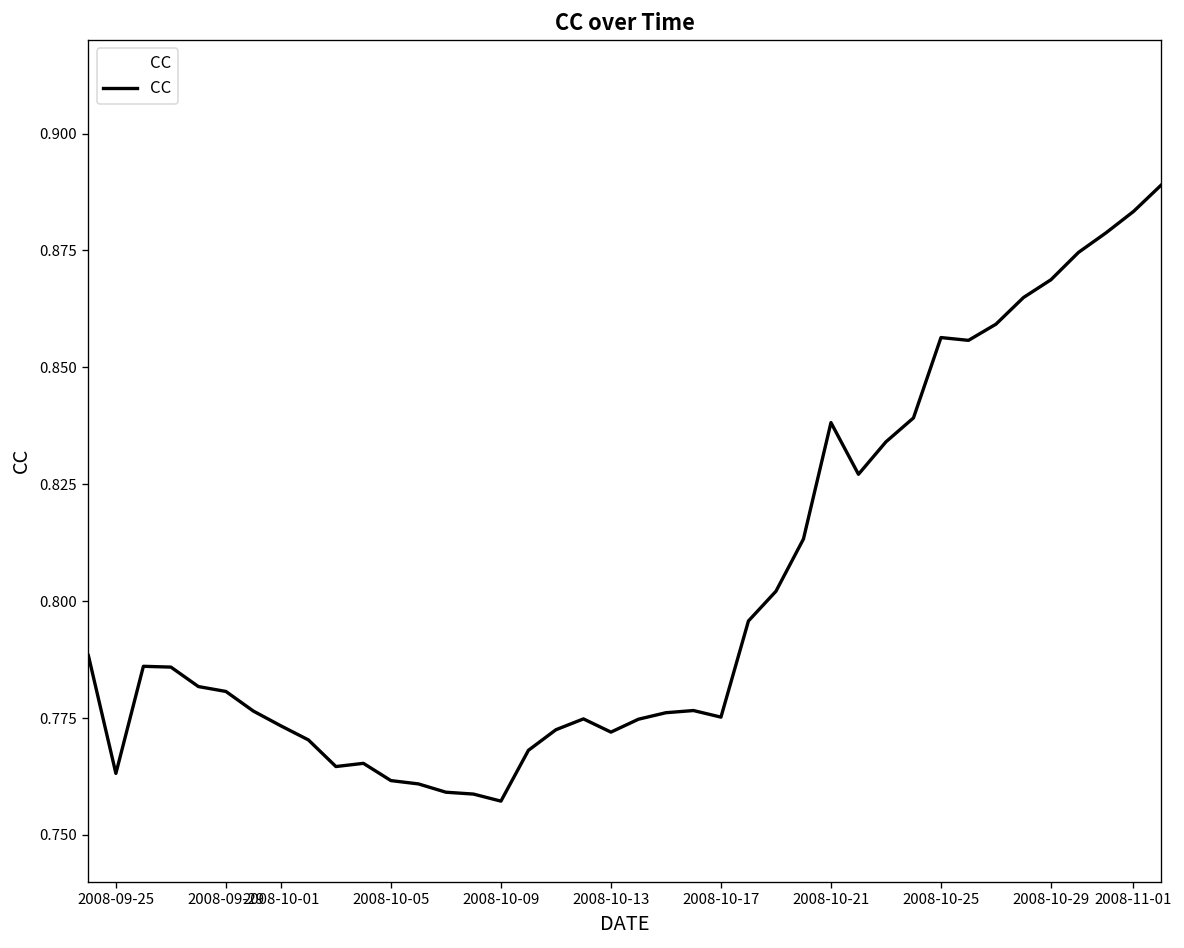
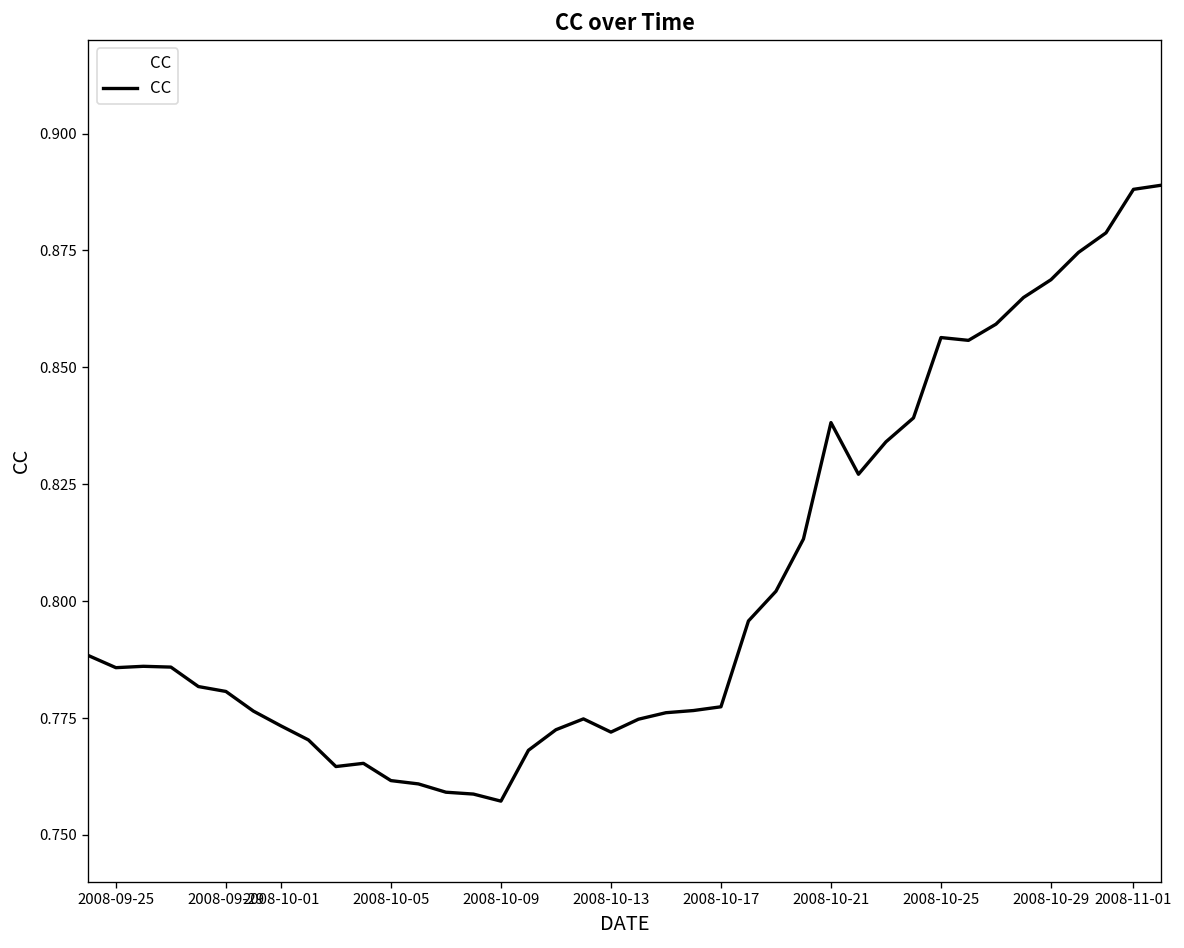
2008-09-25: 0.763 -> 0.786
2008-10-17: 0.775 -> 0.777
2008-11-01: 0.883 -> 0.888
